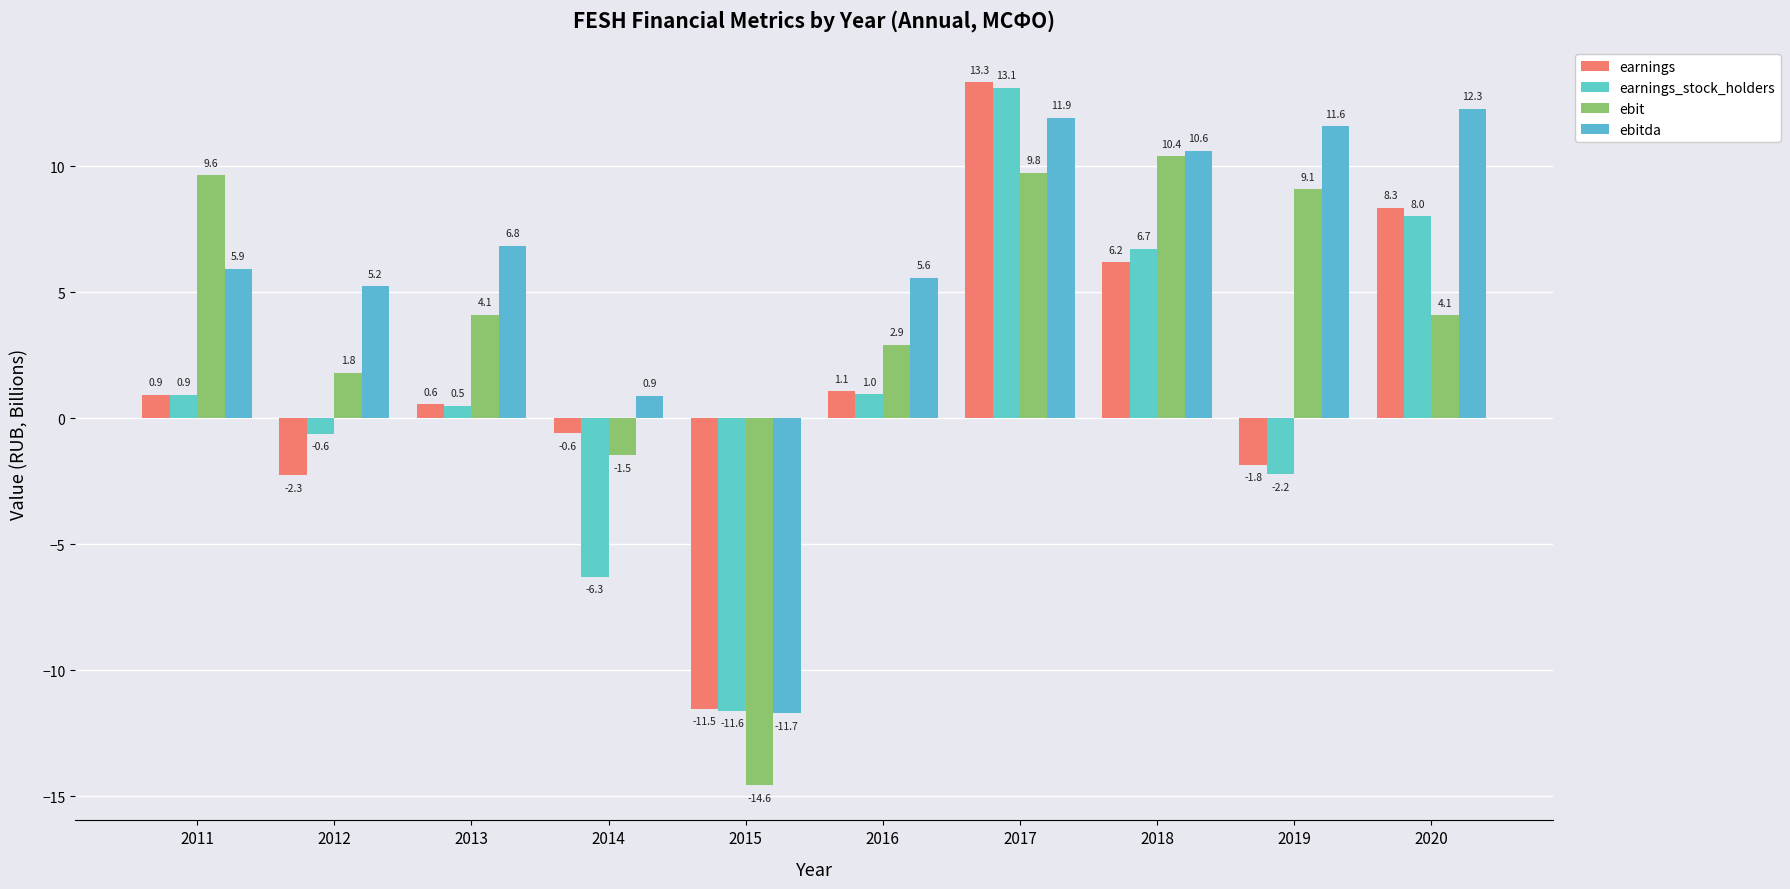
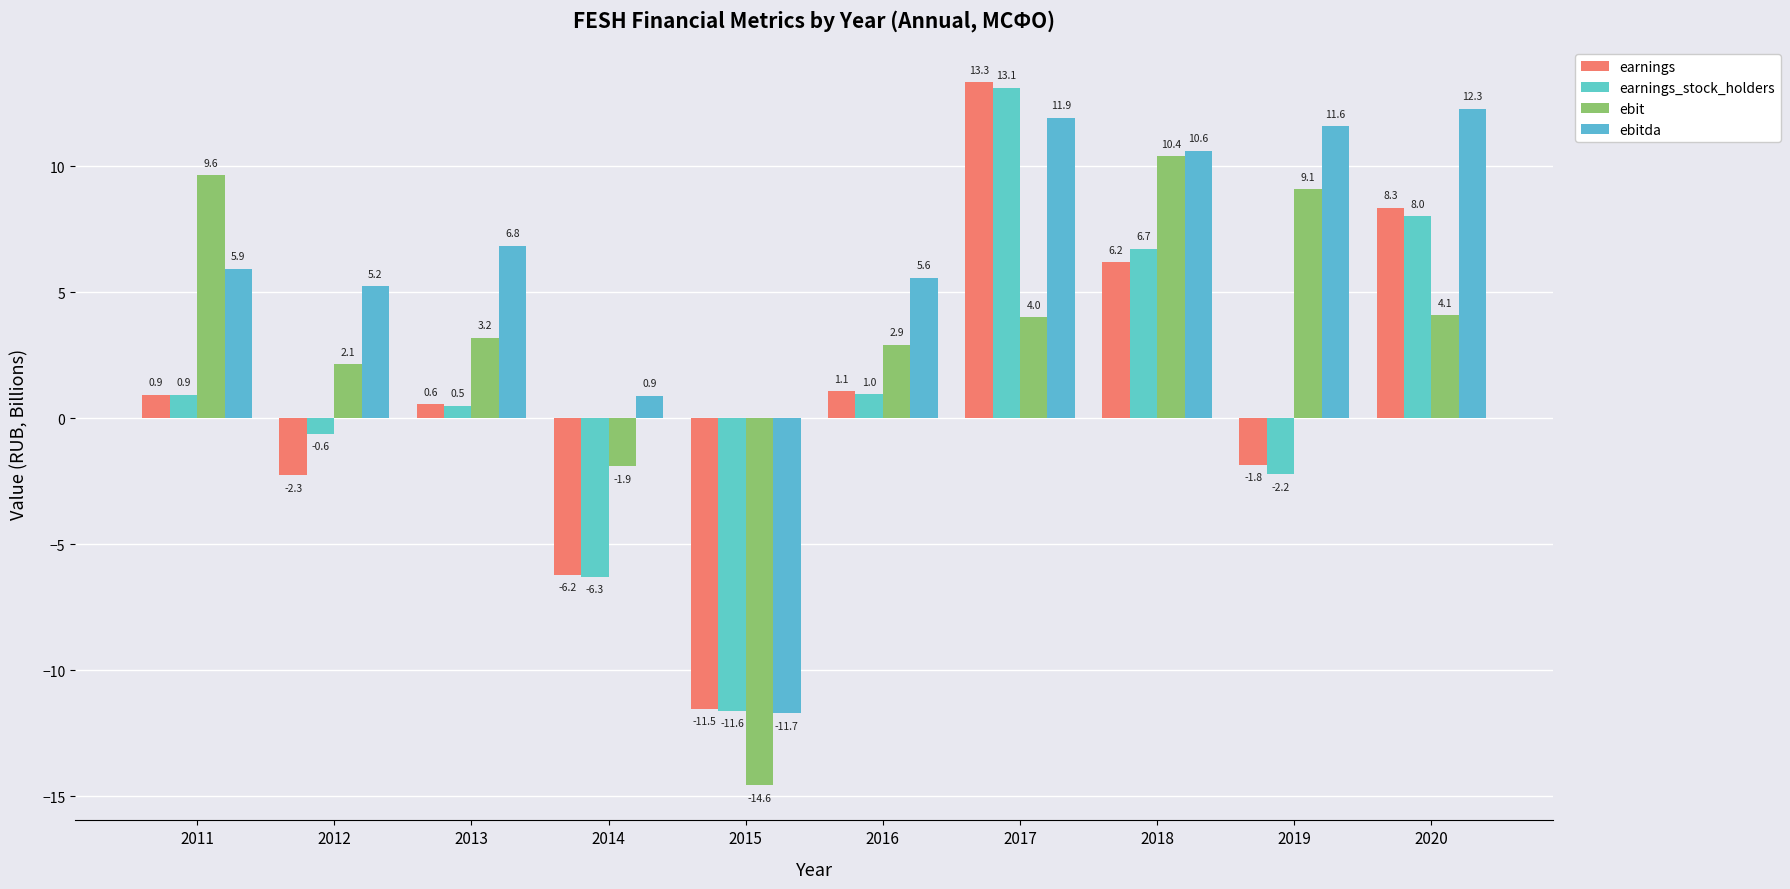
ebit, 2012: 1.8 -> 2.1
ebit, 2013: 4.1 -> 3.2
earnings, 2014: -0.6 -> -6.2
ebit, 2014: -1.5 -> -1.9
ebit, 2017: 9.8 -> 4.0
